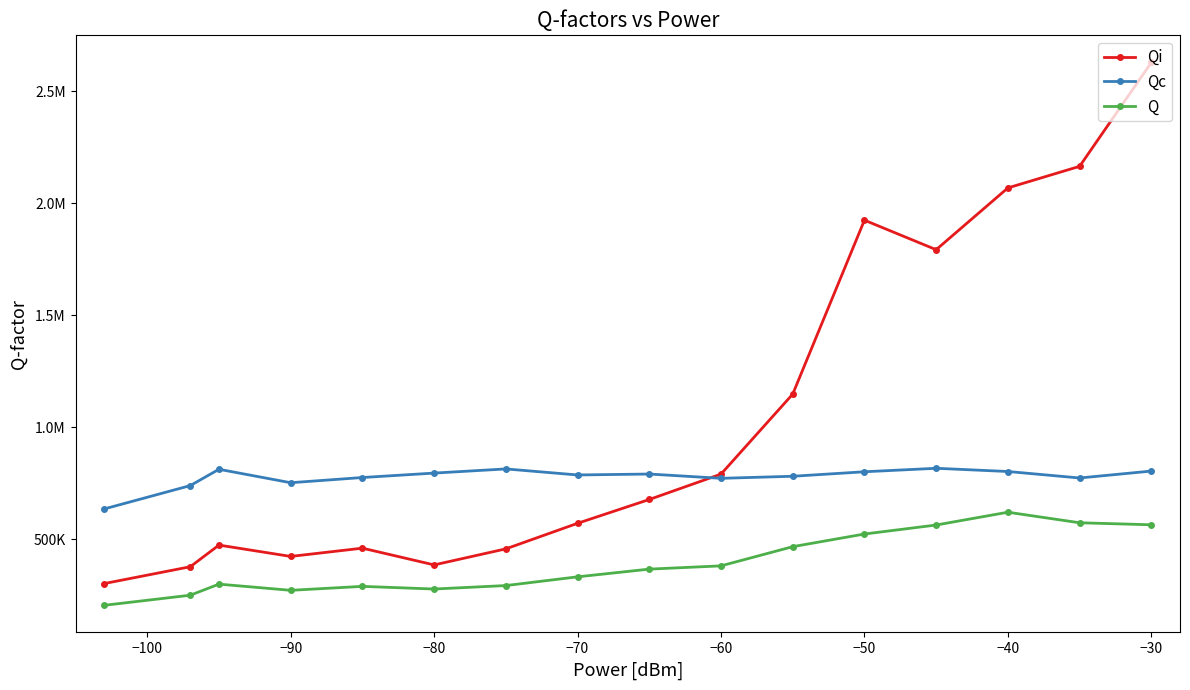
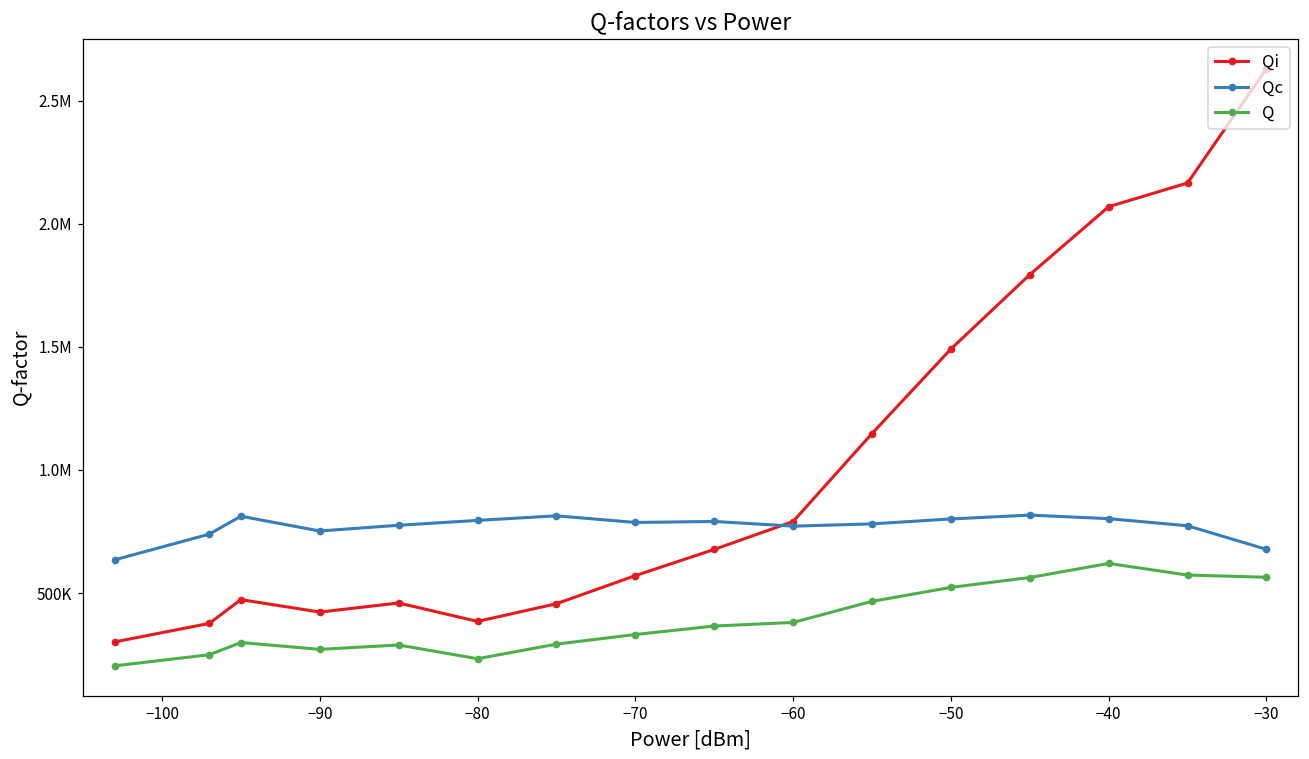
Q, −80: 280000 -> 230000
Qi, −50: 1920000 -> 1490000
Qc, −30: 800000 -> 680000
